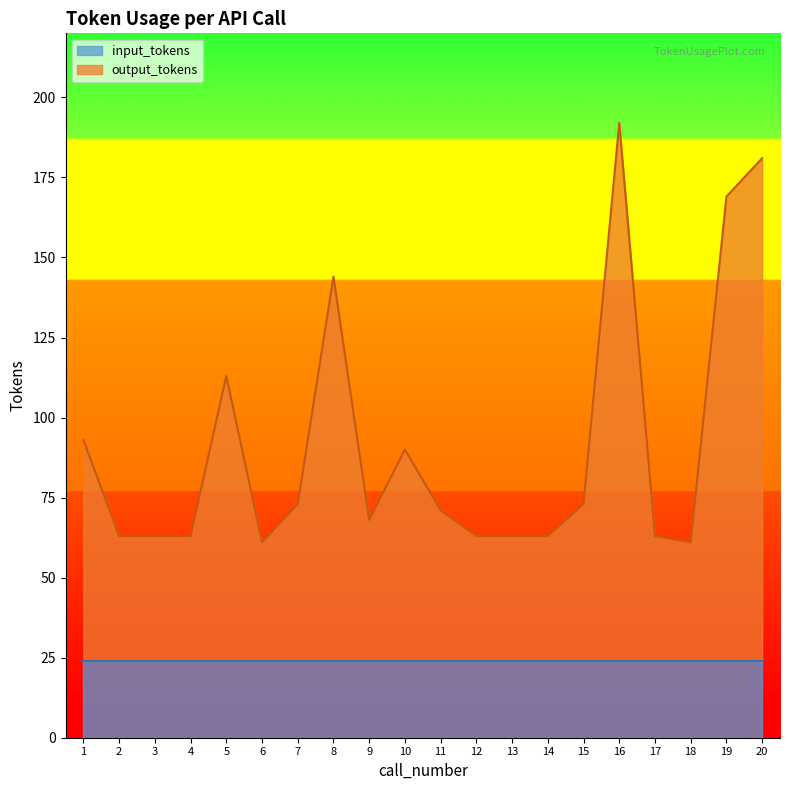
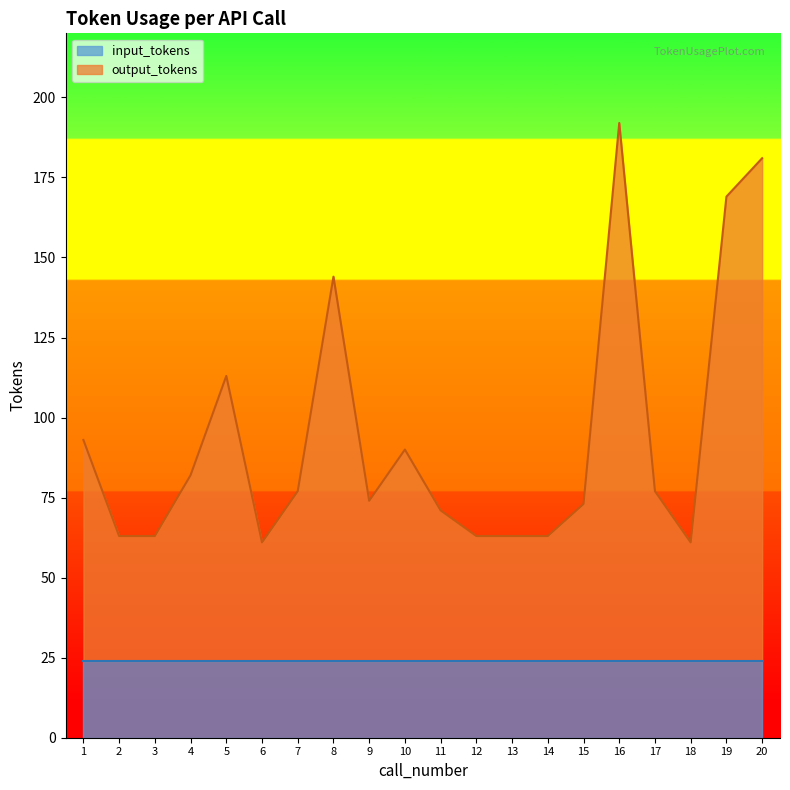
output_tokens, 4: 63 -> 82
output_tokens, 7: 73 -> 77
output_tokens, 9: 68 -> 74
output_tokens, 17: 63 -> 77
